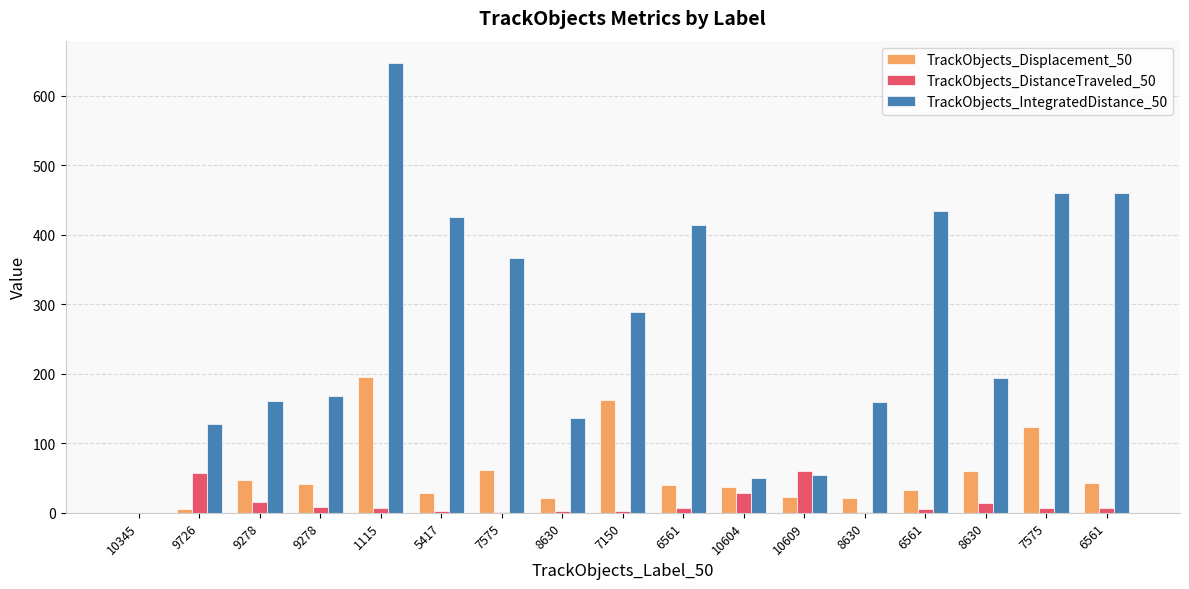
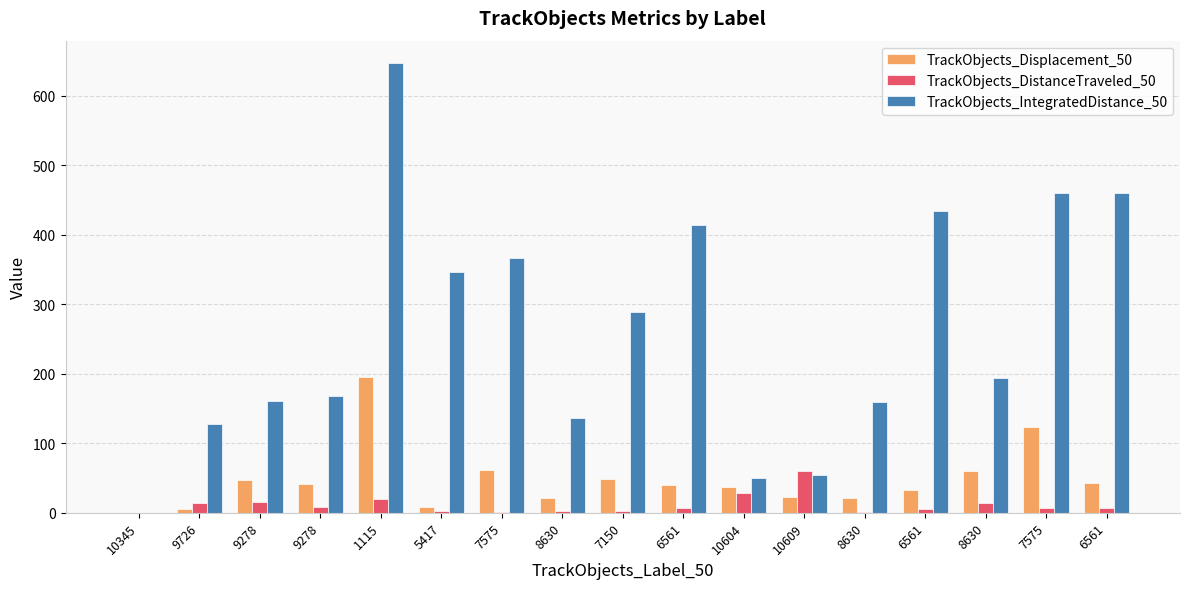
TrackObjects_DistanceTraveled_50, 9726: 60 -> 10
TrackObjects_DistanceTraveled_50, 1115: 10 -> 20
TrackObjects_Displacement_50, 5417: 30 -> 10
TrackObjects_IntegratedDistance_50, 5417: 420 -> 350
TrackObjects_Displacement_50, 7150: 160 -> 50
